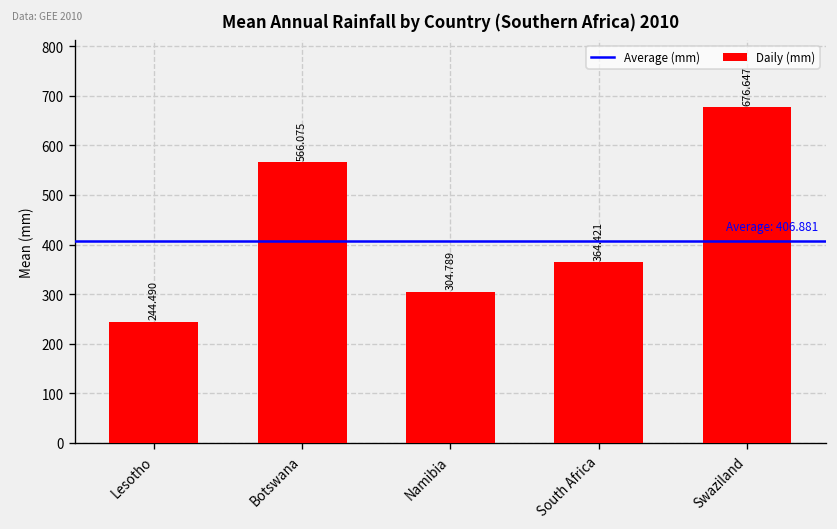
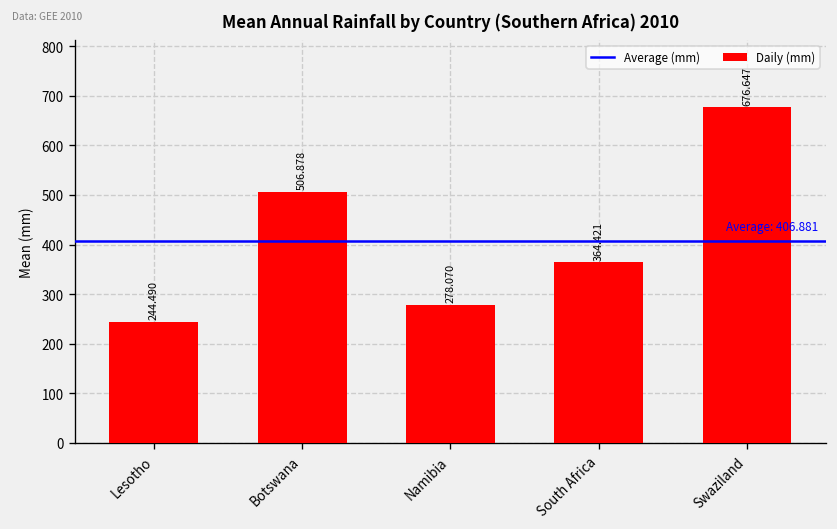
Botswana: 566.075 -> 506.878
Namibia: 304.789 -> 278.070
